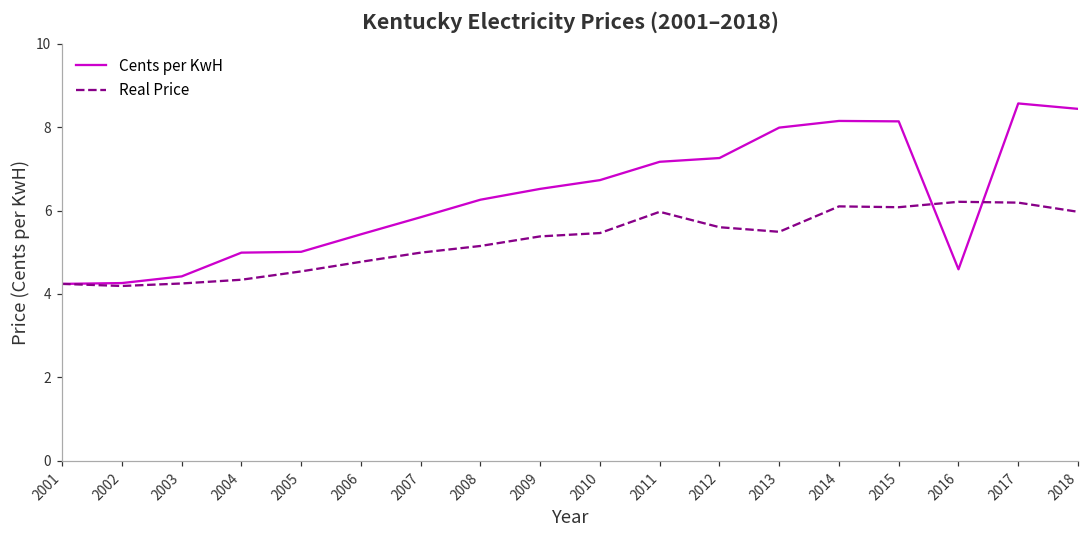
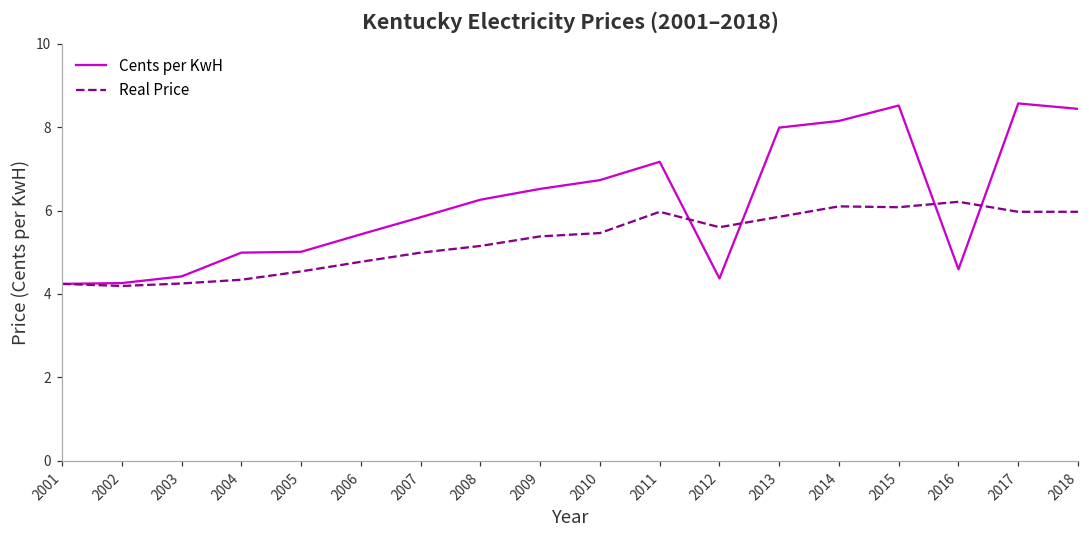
Cents per KwH, 2012: 7.3 -> 4.4
Real Price, 2013: 5.5 -> 5.9
Cents per KwH, 2015: 8.1 -> 8.5
Real Price, 2017: 6.2 -> 6.0
